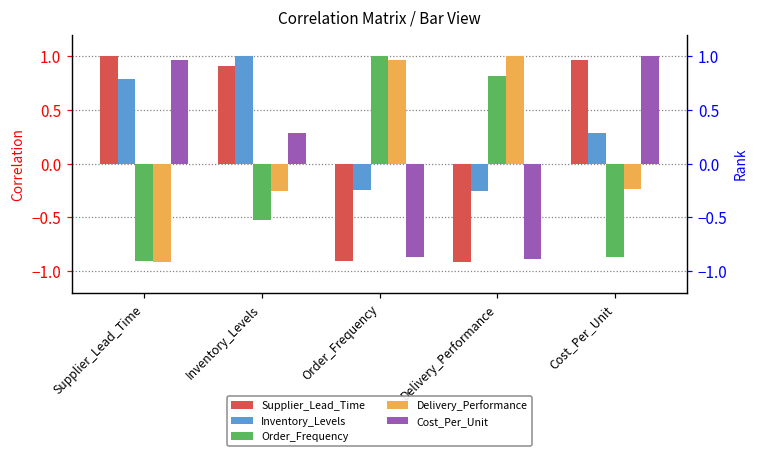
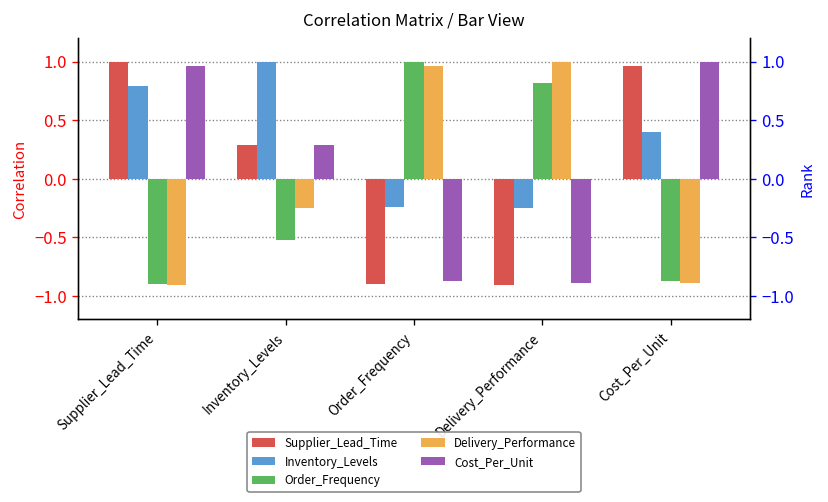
Supplier_Lead_Time, Inventory_Levels: 0.9 -> 0.3
Inventory_Levels, Cost_Per_Unit: 0.3 -> 0.4
Delivery_Performance, Cost_Per_Unit: -0.2 -> -0.9
